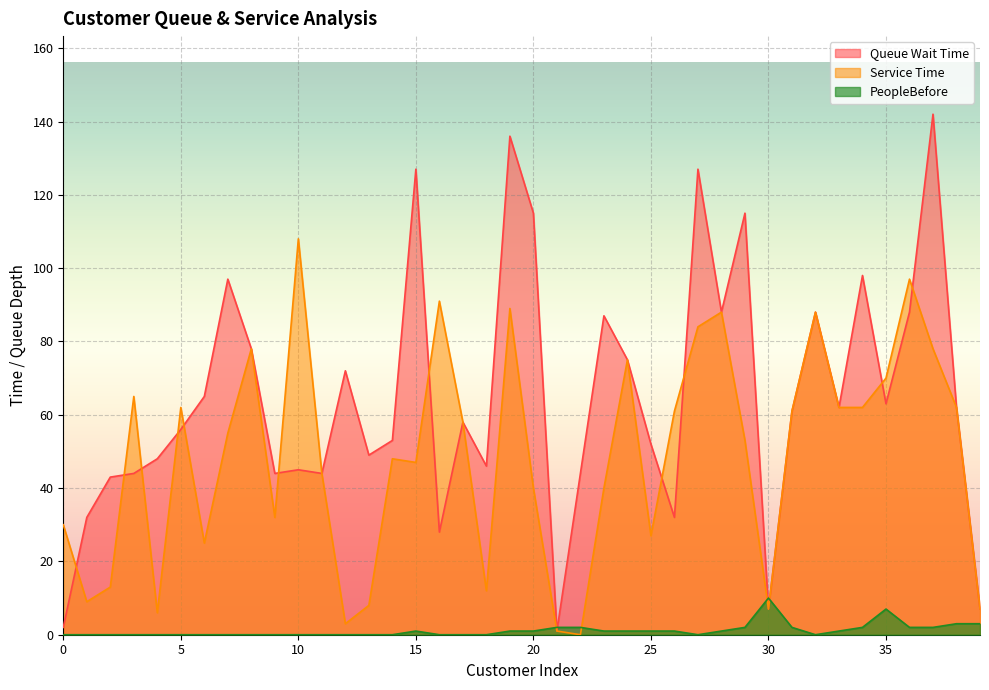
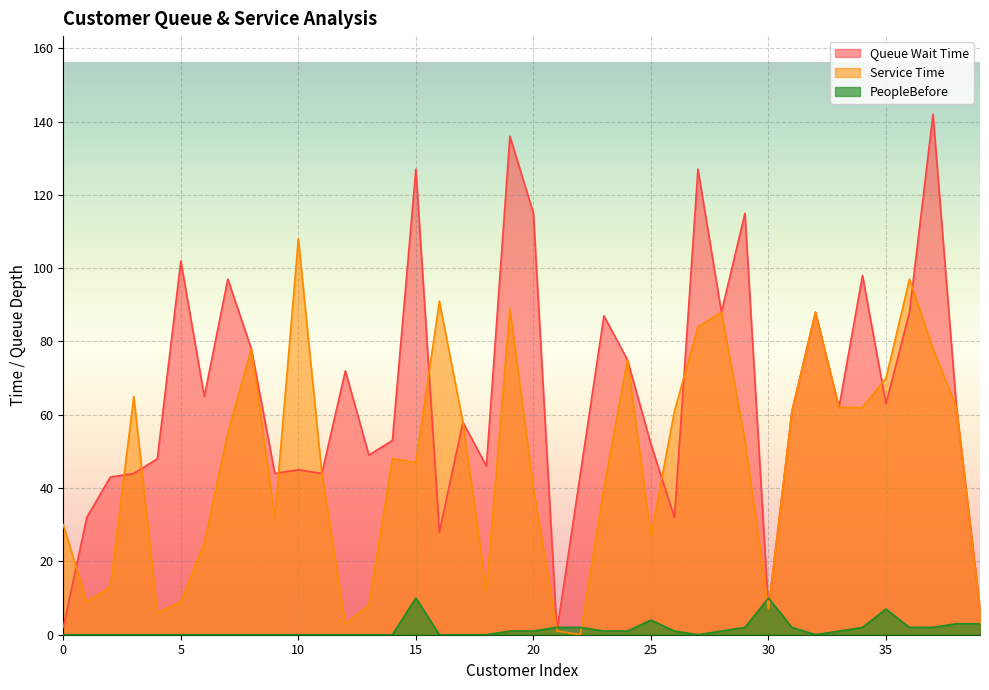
Queue Wait Time, 5: 56 -> 102
Service Time, 5: 62 -> 9
PeopleBefore, 15: 1 -> 10
PeopleBefore, 25: 1 -> 4
